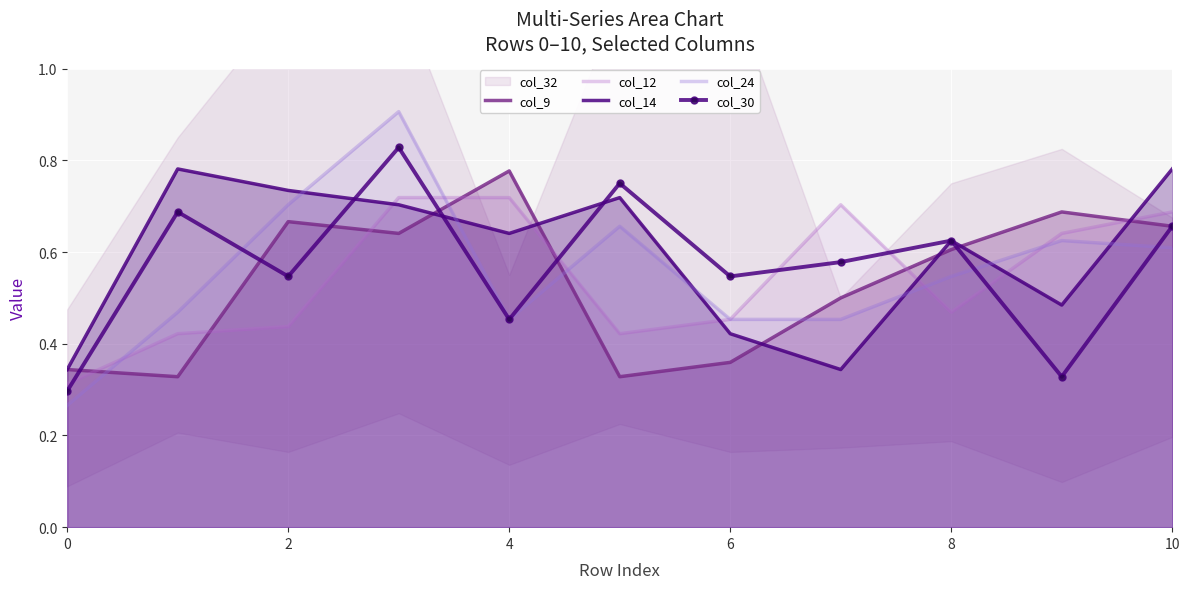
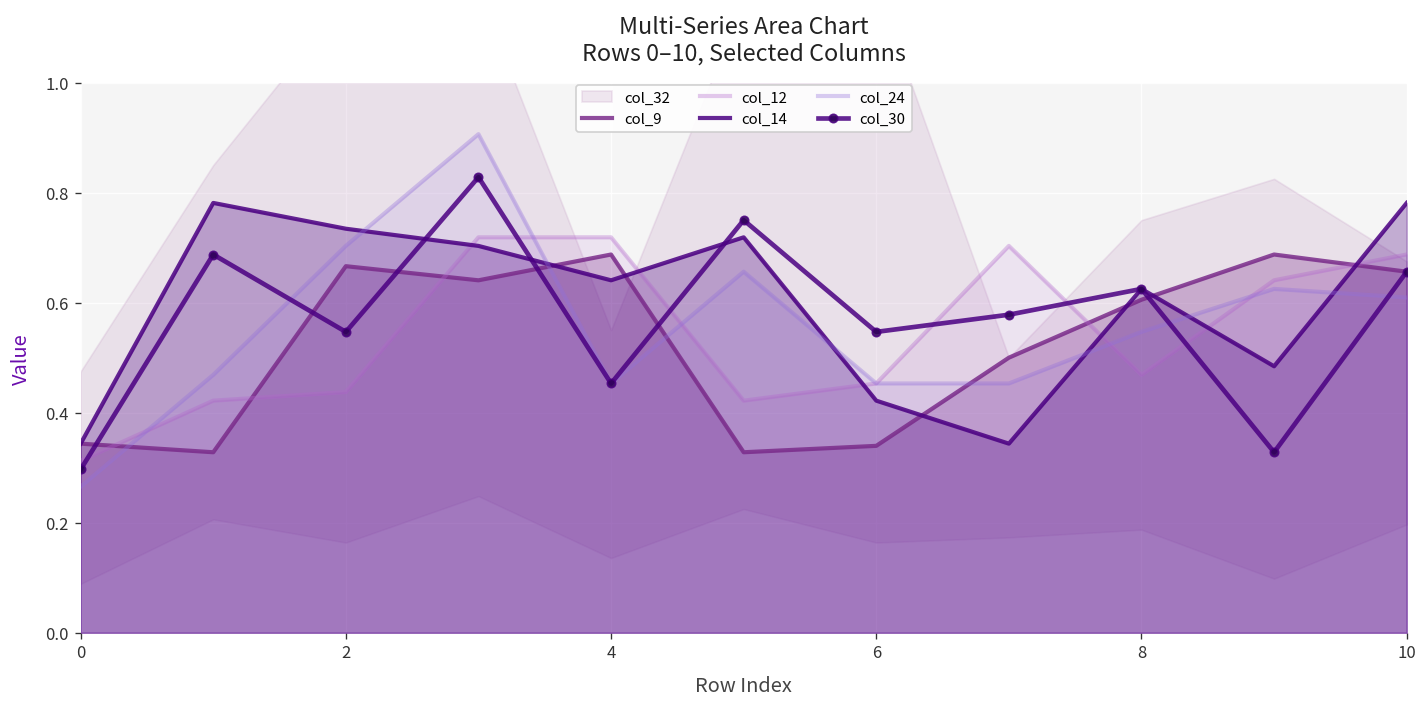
col_9, 4: 0.78 -> 0.69
col_9, 6: 0.36 -> 0.34
